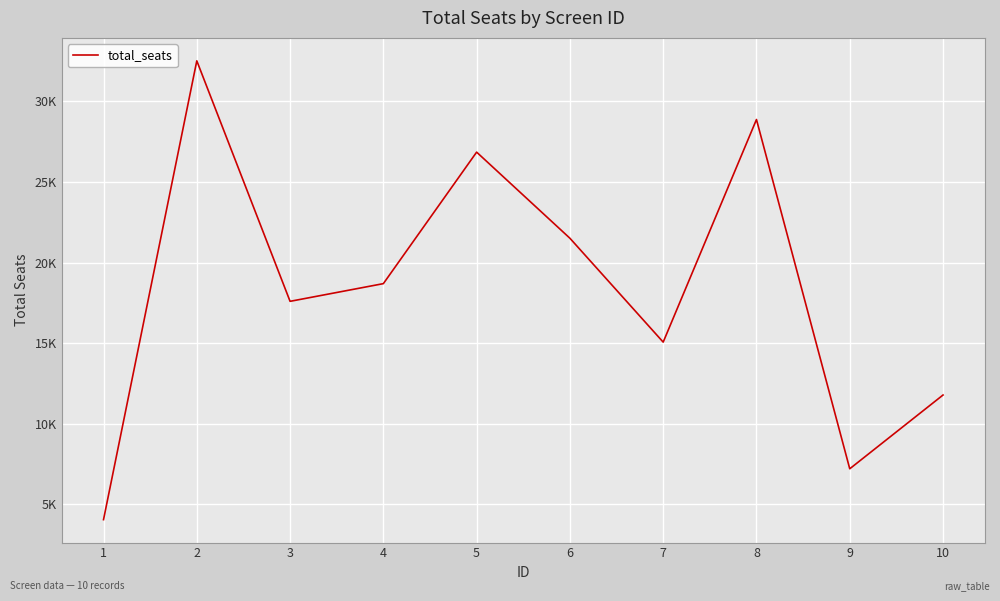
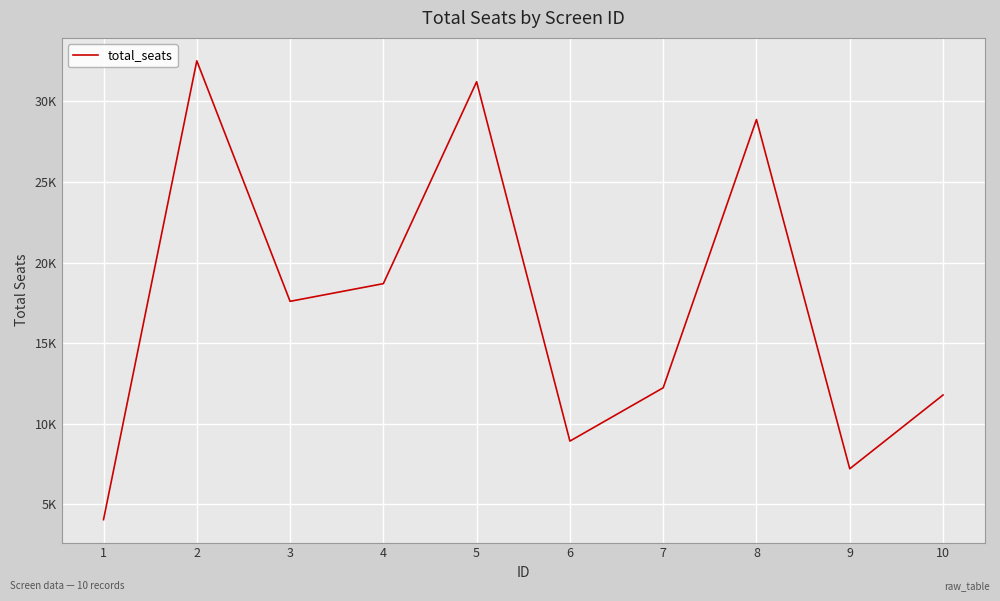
5: 26900 -> 31200
6: 21500 -> 8900
7: 15100 -> 12200
